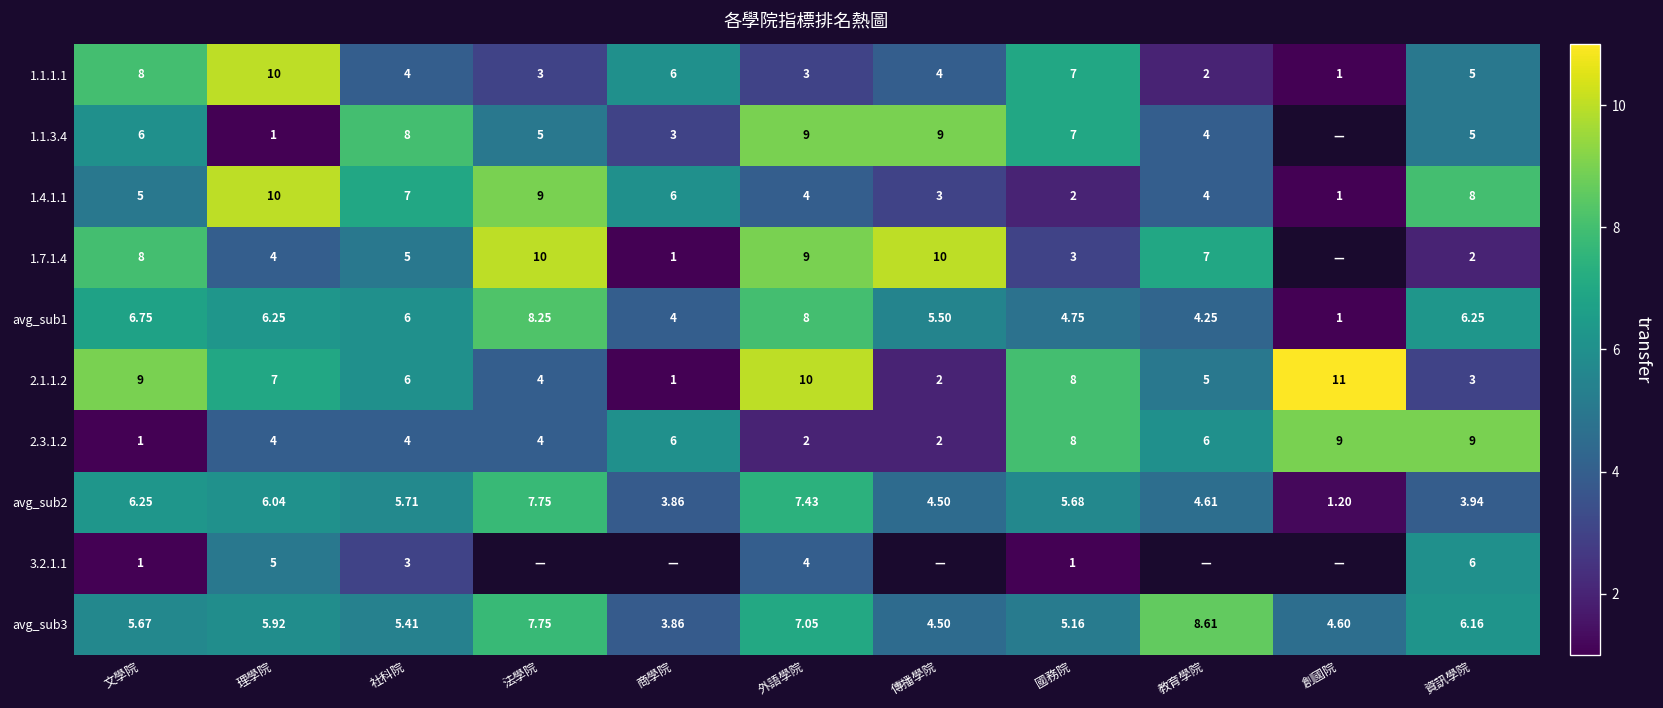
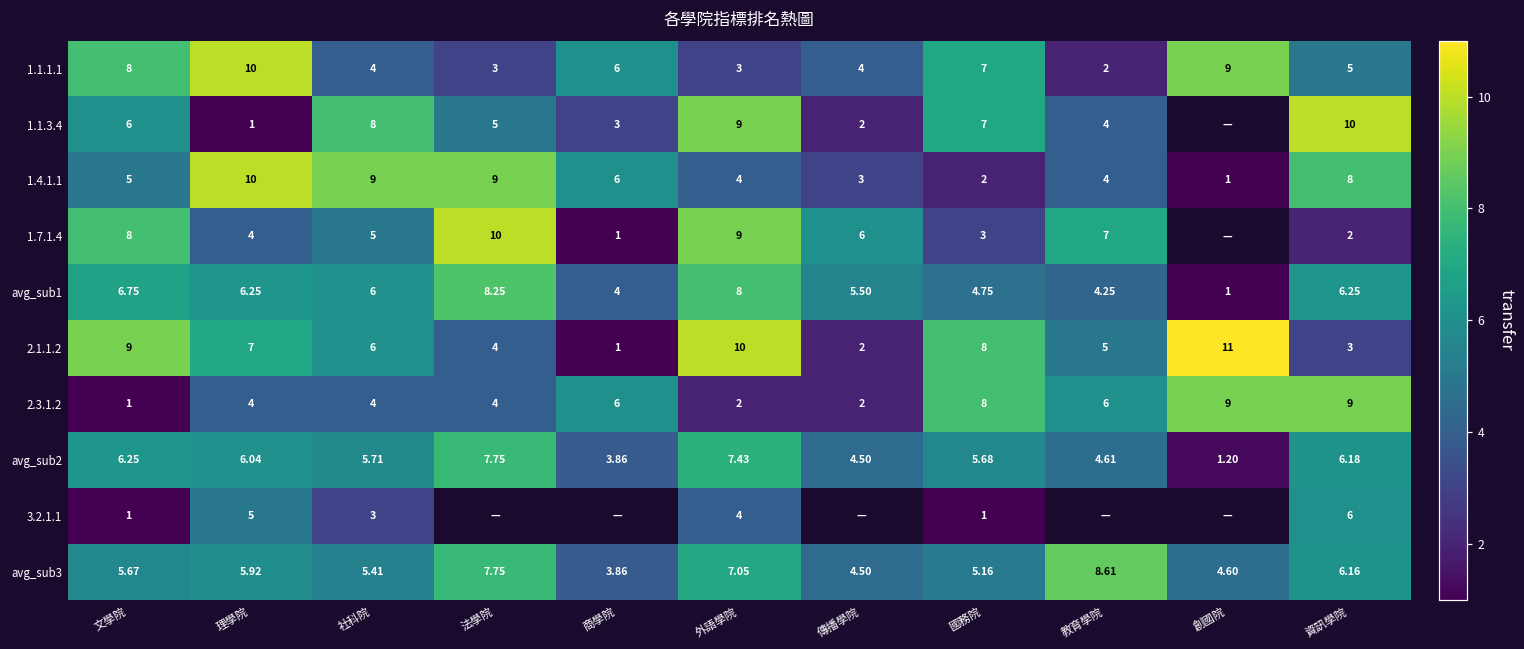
1.1.1.1, 創國院: 1 -> 9
1.1.3.4, 傳播學院: 9 -> 2
1.1.3.4, 資訊學院: 5 -> 10
1.4.1.1, 社科院: 7 -> 9
1.7.1.4, 傳播學院: 10 -> 6
avg_sub2, 資訊學院: 3.94 -> 6.18
